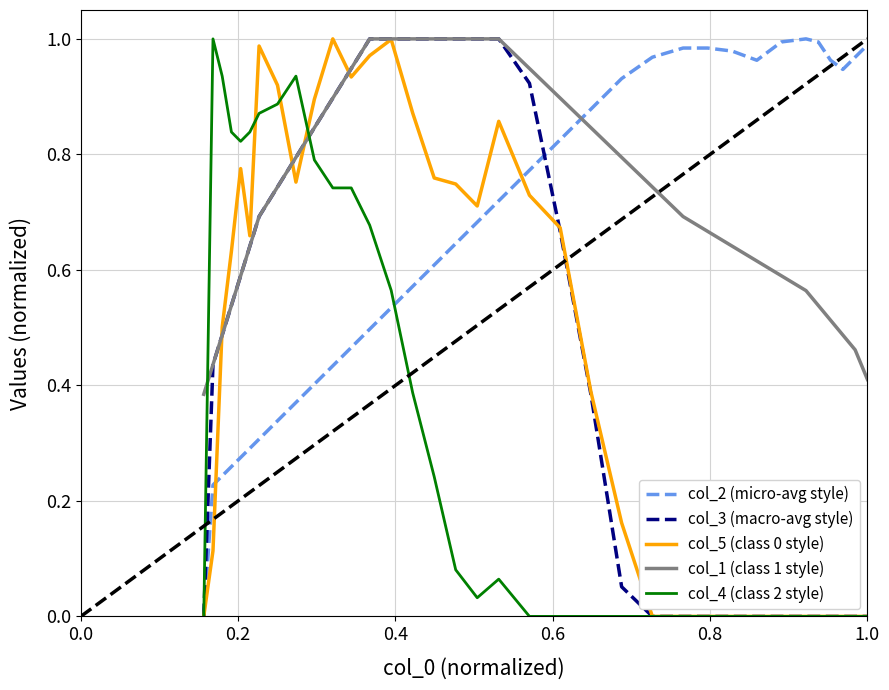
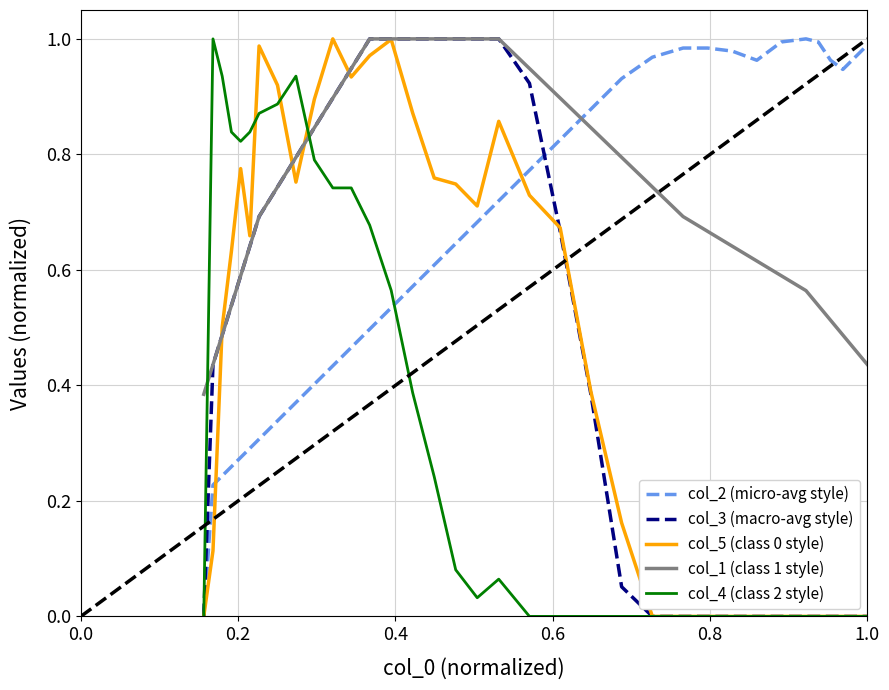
col_1 (class 1 style), 1.0: 0.41 -> 0.44
